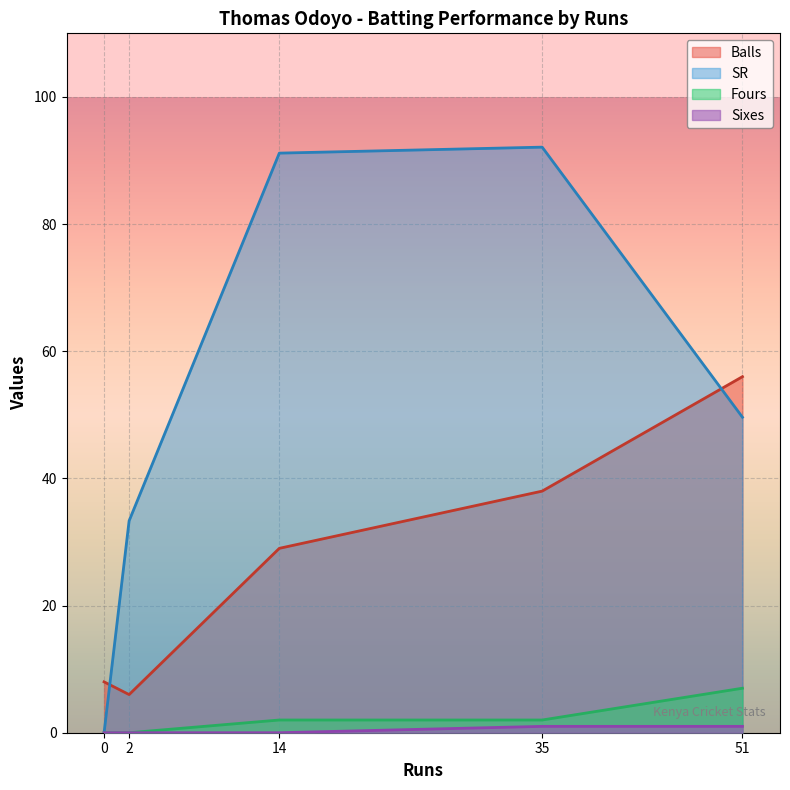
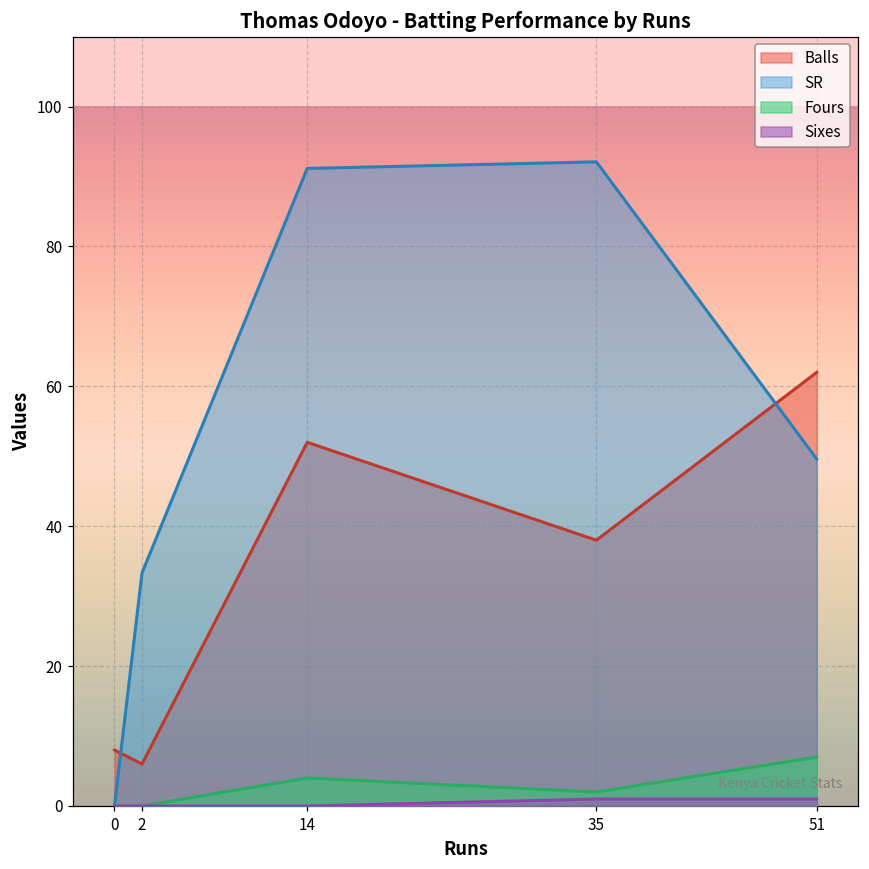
Balls, 14: 29 -> 52
Fours, 14: 2 -> 4
Balls, 51: 56 -> 62
